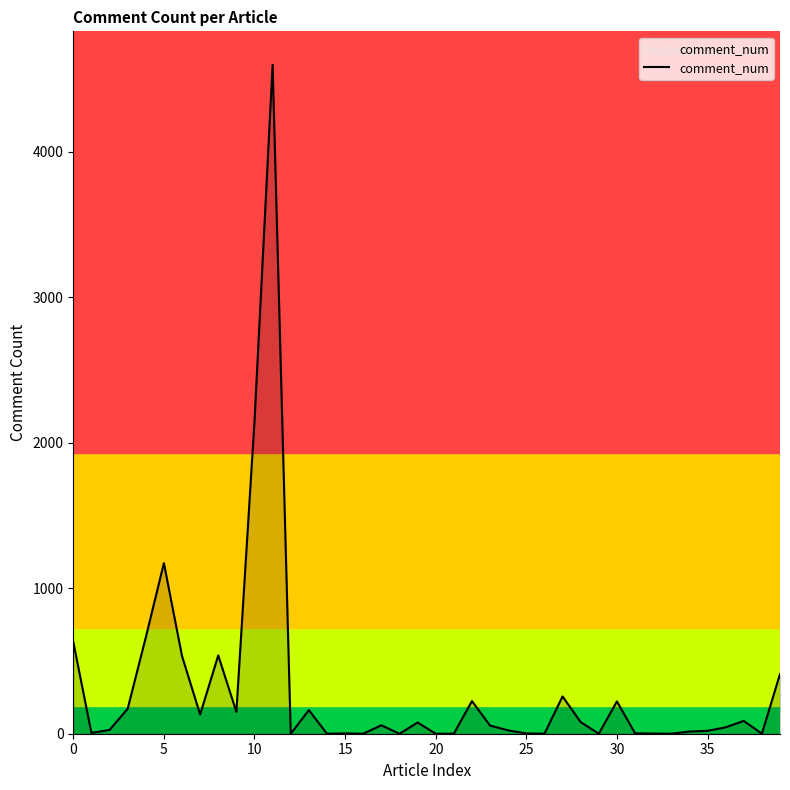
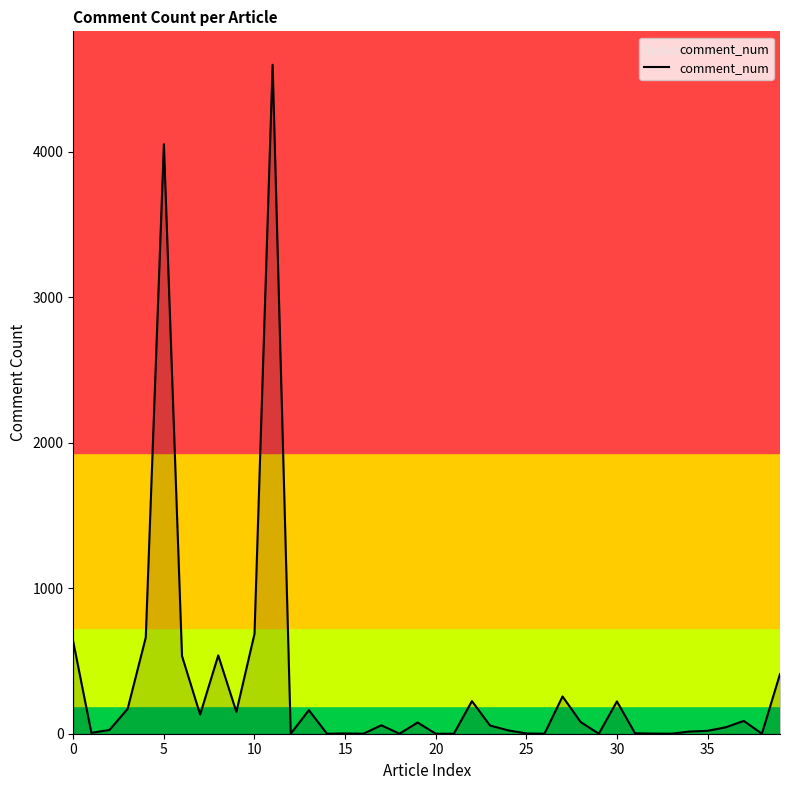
5: 1170 -> 4050
10: 2150 -> 690
